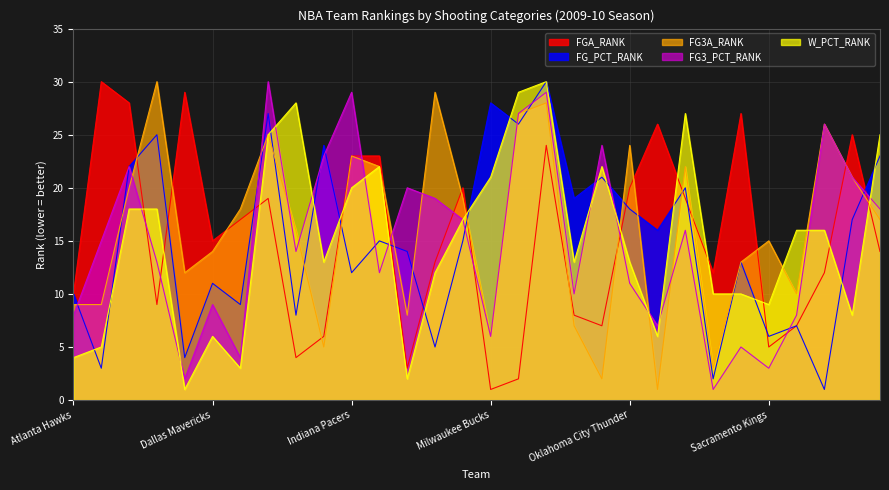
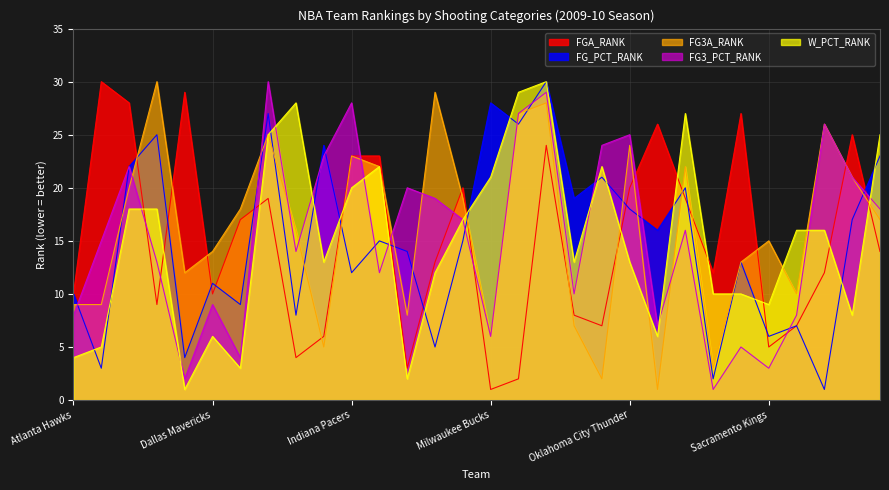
FGA_RANK, Dallas Mavericks: 15 -> 10
FG3_PCT_RANK, Indiana Pacers: 29 -> 28
FG3_PCT_RANK, Oklahoma City Thunder: 11 -> 25
